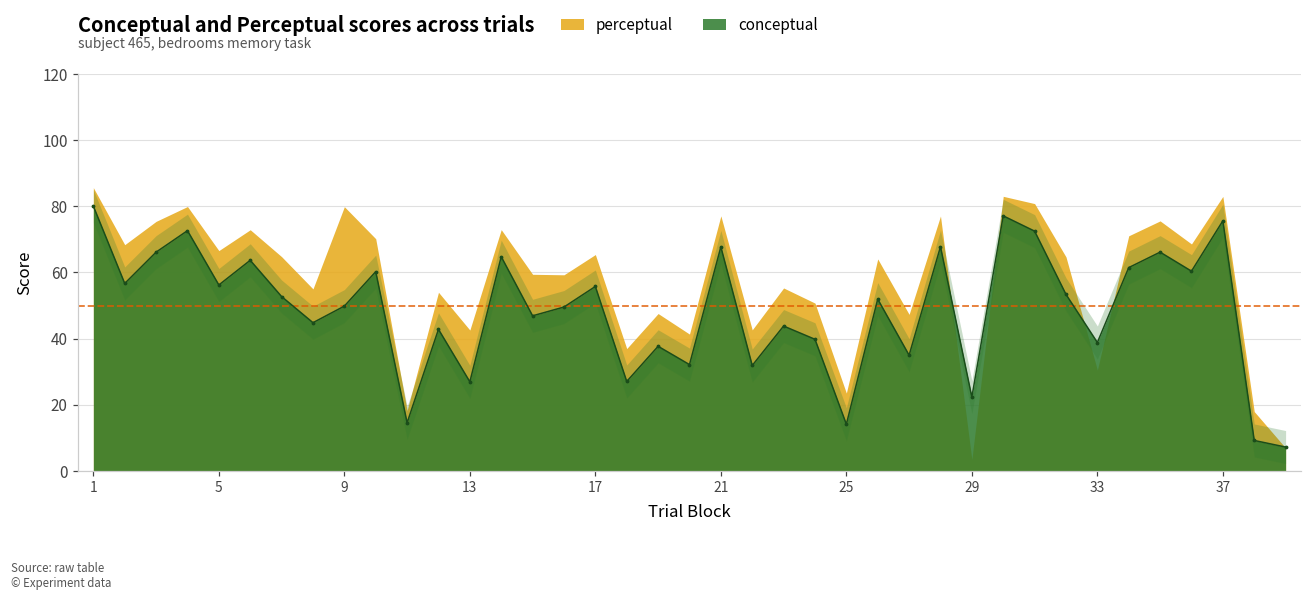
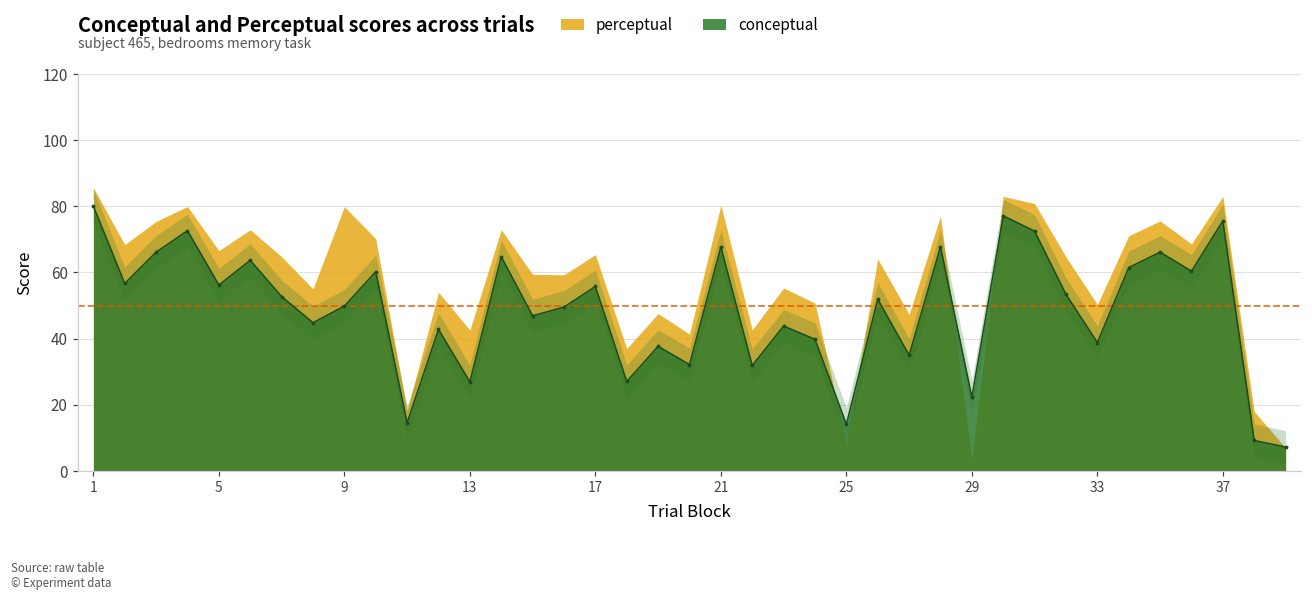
perceptual, 21: 77 -> 80
perceptual, 25: 23 -> 8
perceptual, 33: 30 -> 50
